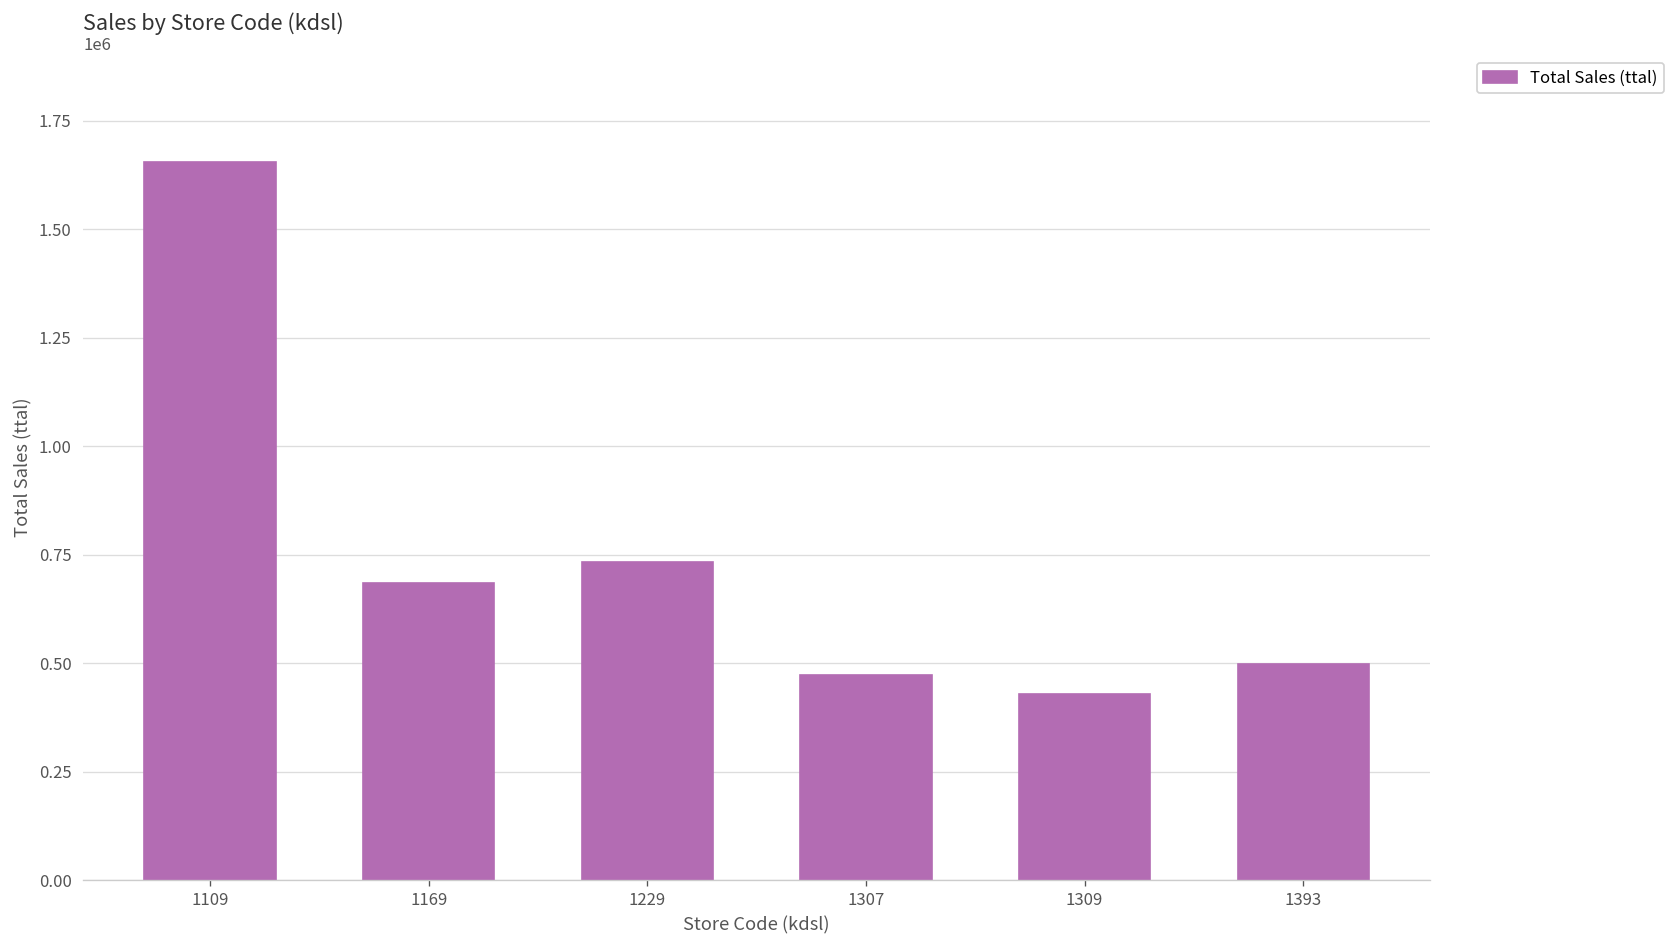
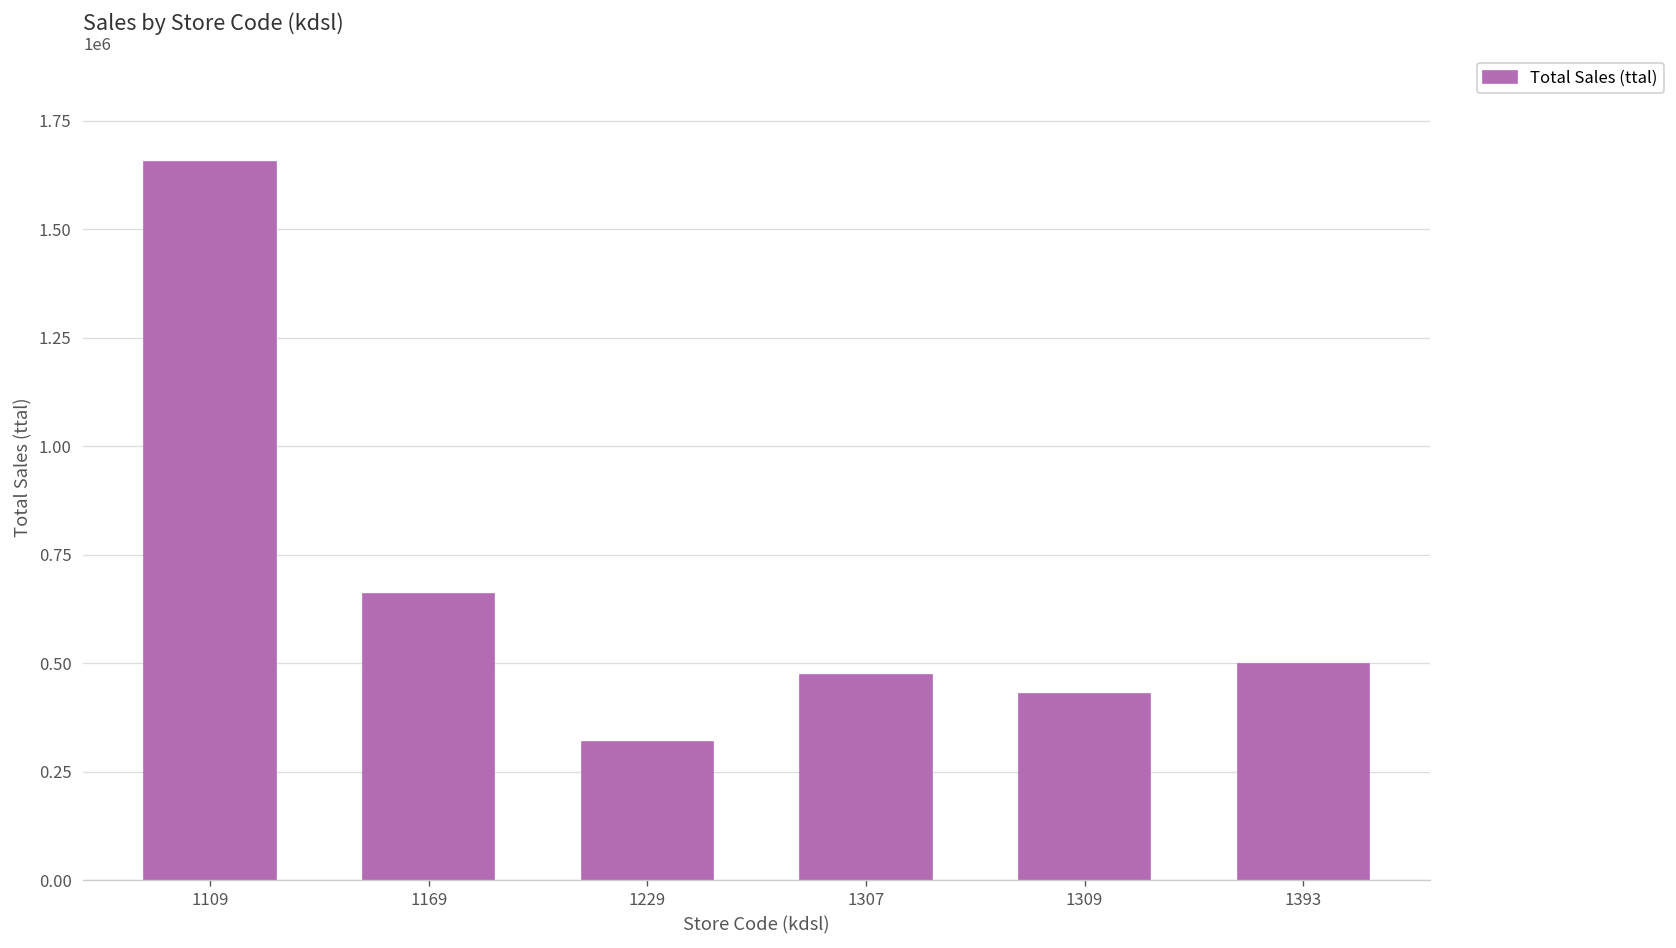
1169: 680000 -> 660000
1229: 730000 -> 320000
